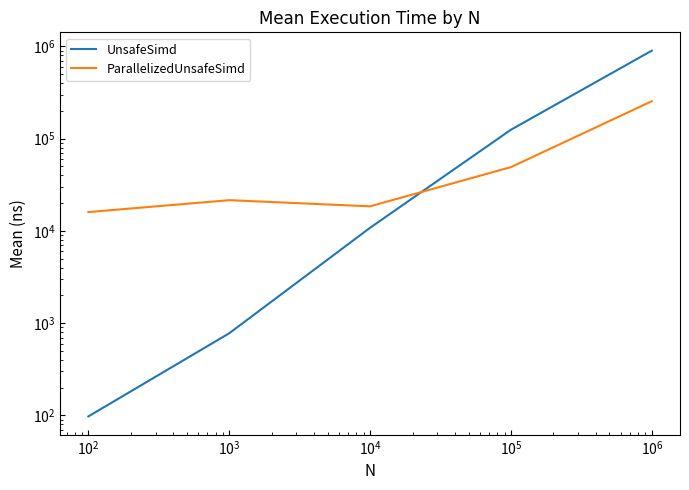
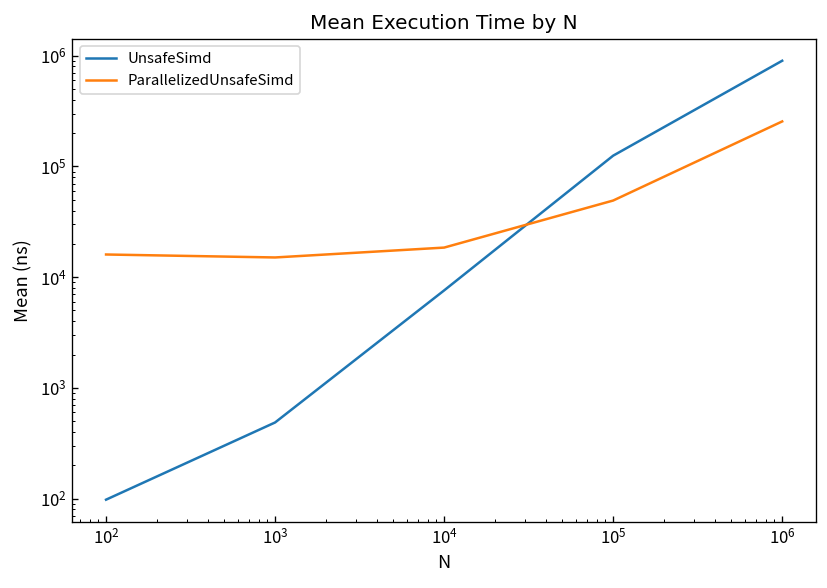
UnsafeSimd, 10^3: 800 -> 500
ParallelizedUnsafeSimd, 10^3: 22000 -> 15000
UnsafeSimd, 10^4: 11000 -> 8000
